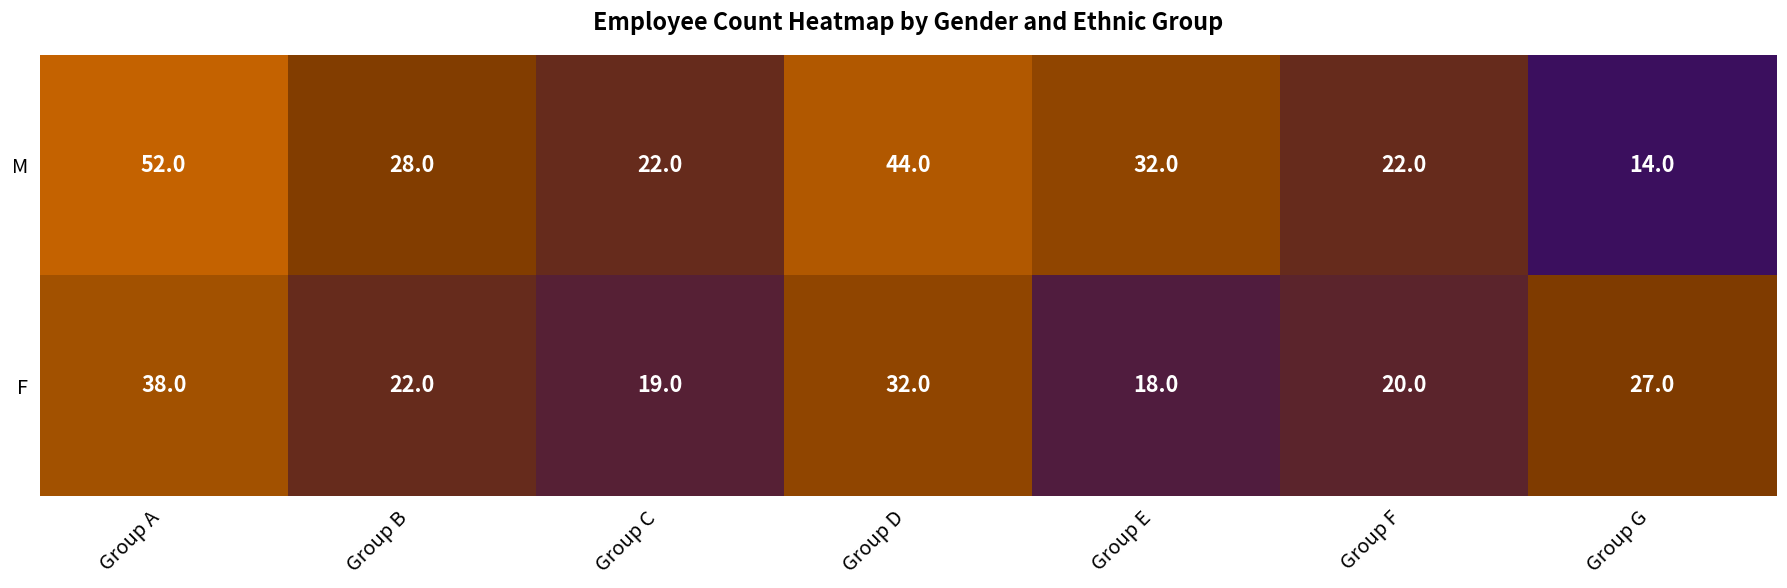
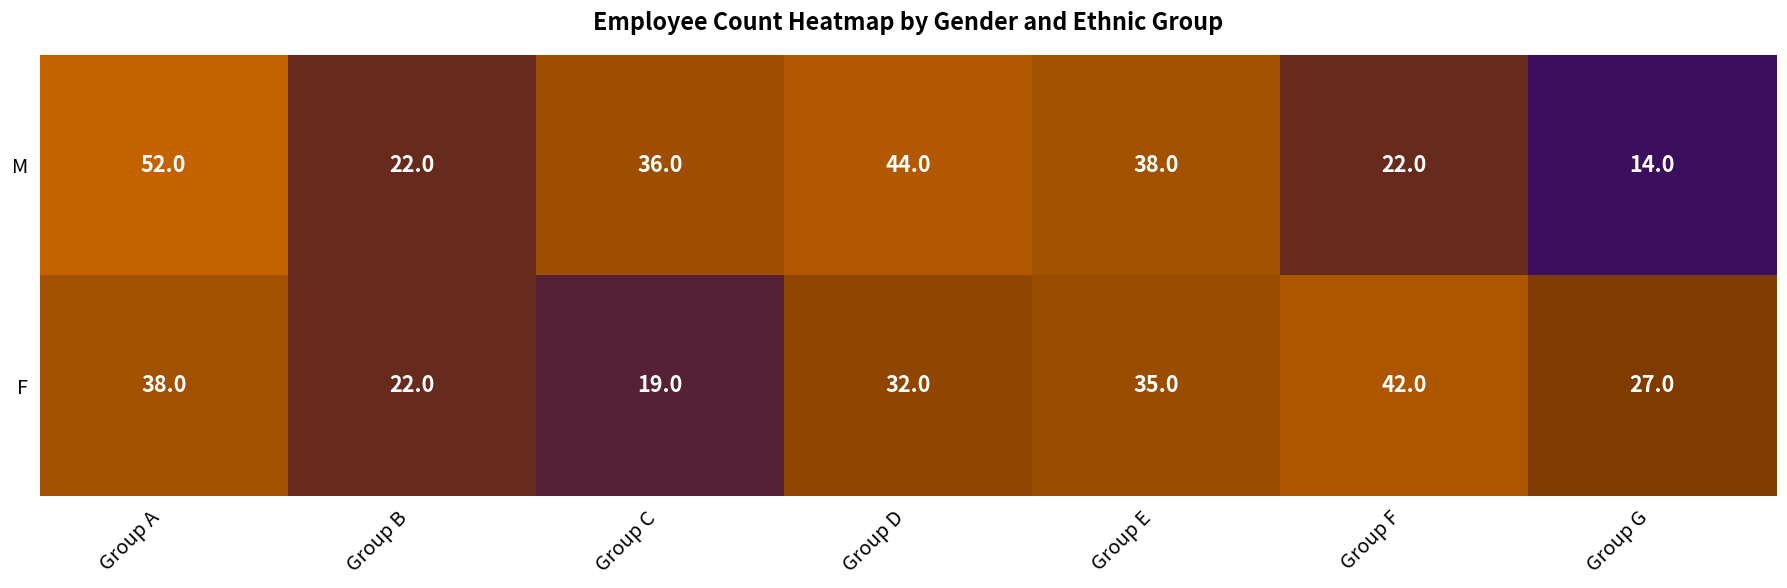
M, Group B: 28.0 -> 22.0
M, Group C: 22.0 -> 36.0
M, Group E: 32.0 -> 38.0
F, Group E: 18.0 -> 35.0
F, Group F: 20.0 -> 42.0
